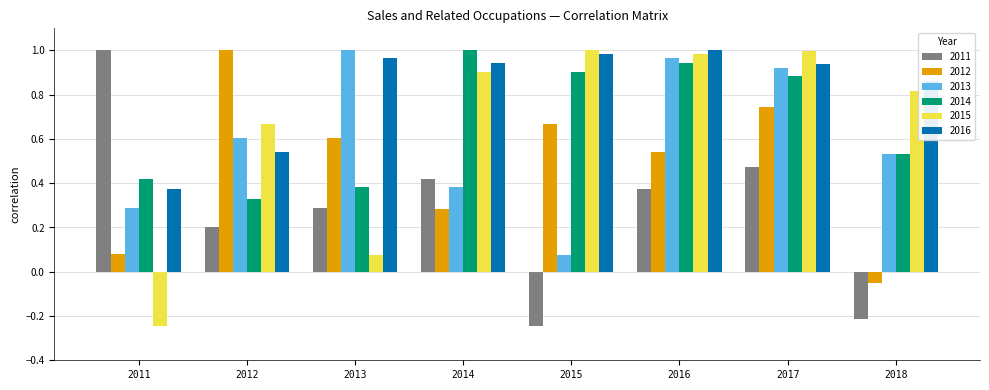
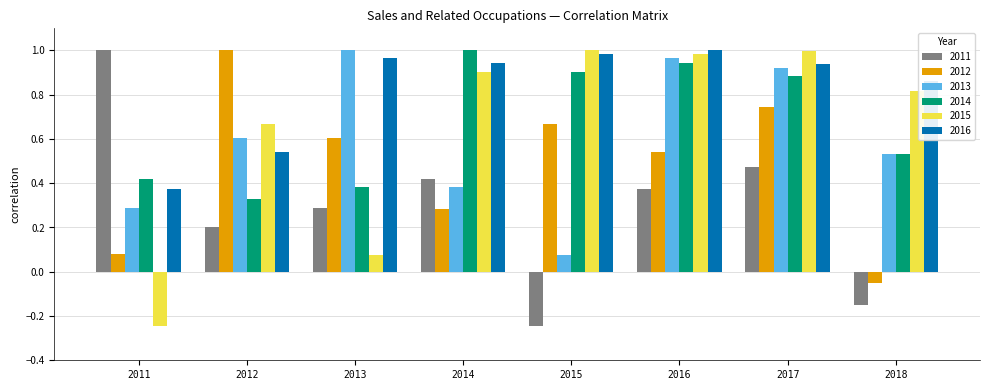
2011, 2018: -0.22 -> -0.15
